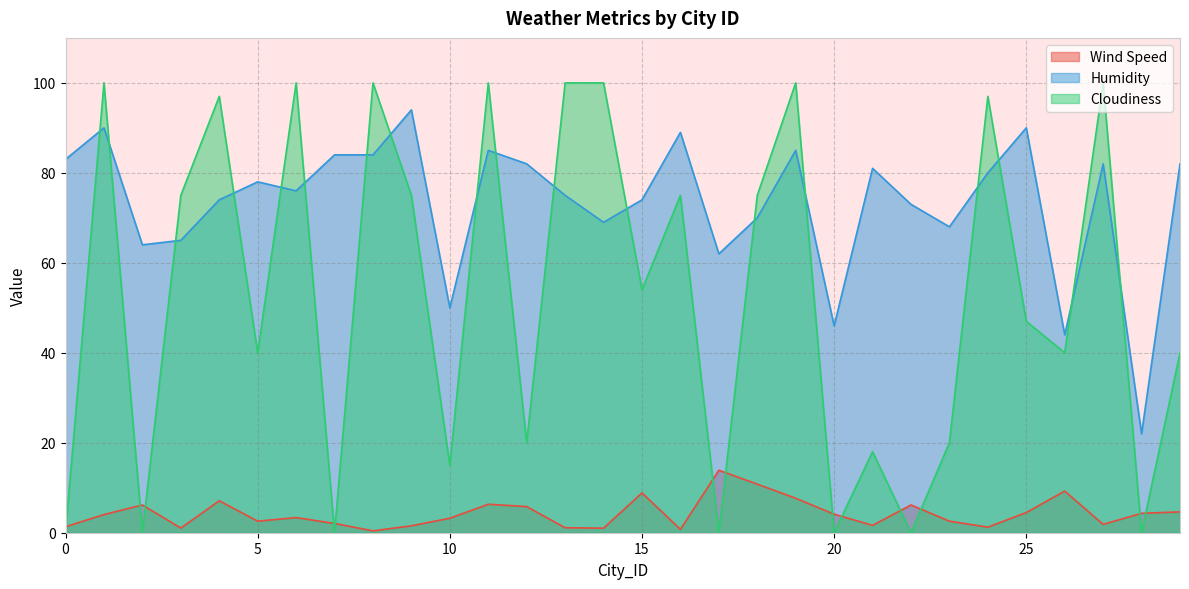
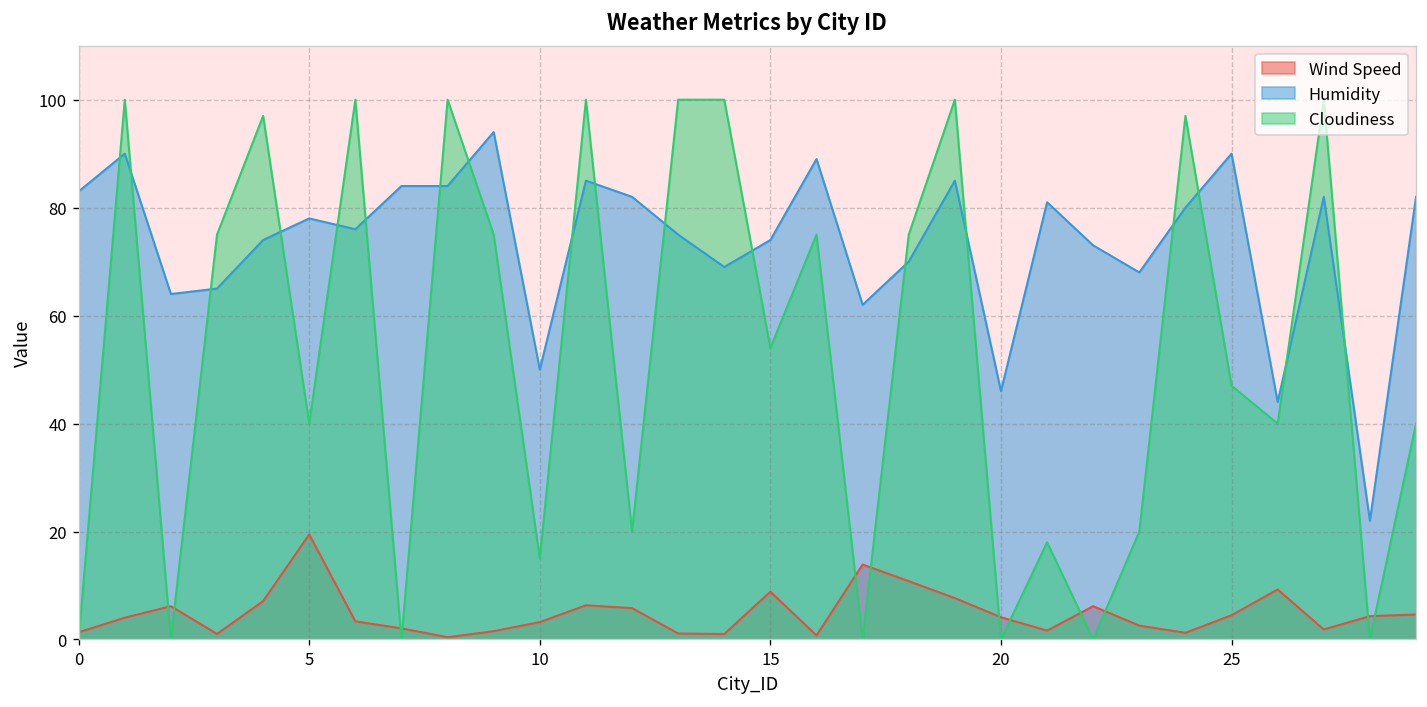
Wind Speed, 5: 3 -> 19
